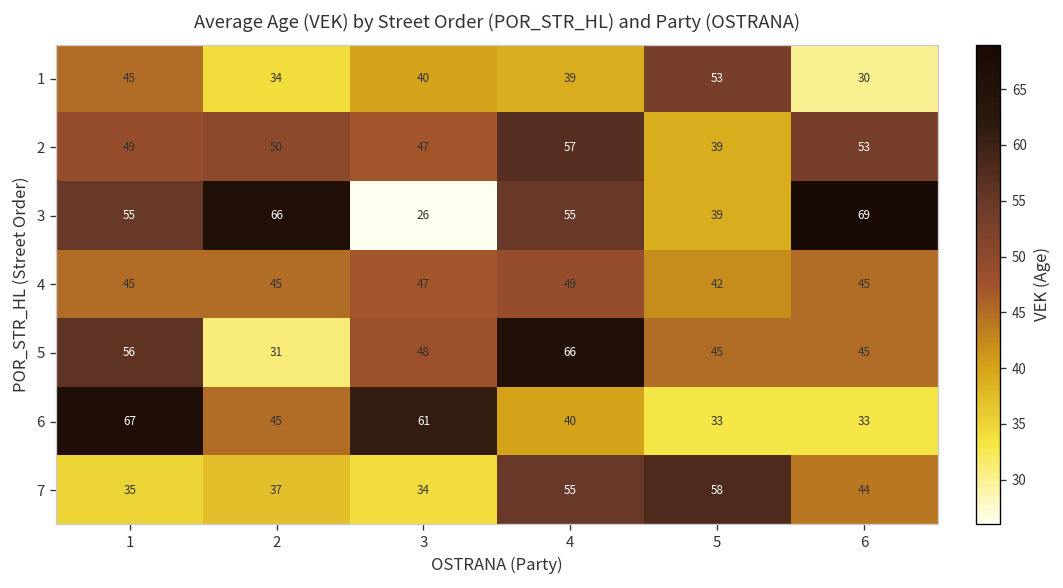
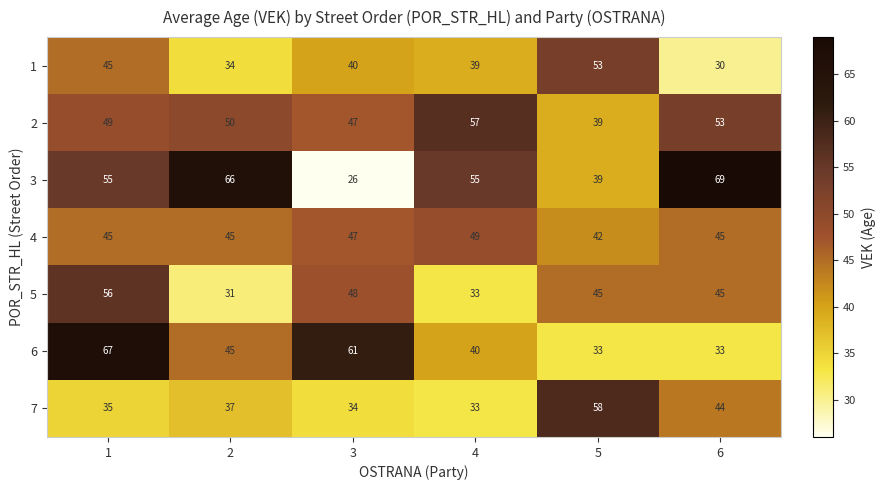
5, 4: 66 -> 33
7, 4: 55 -> 33
